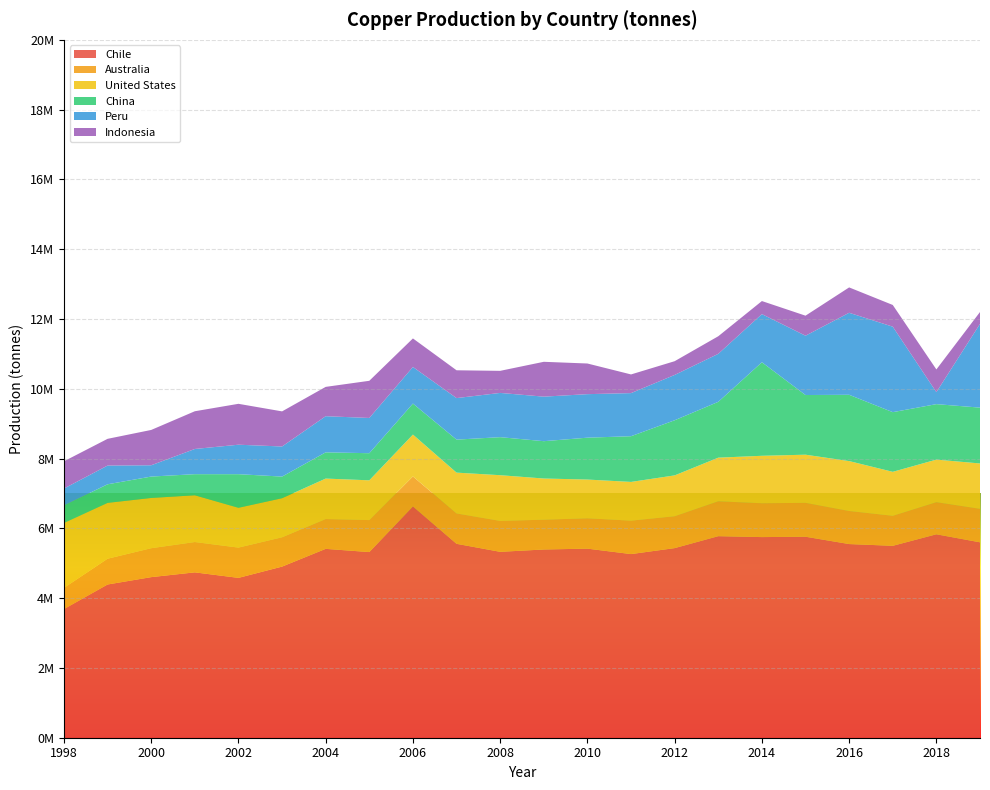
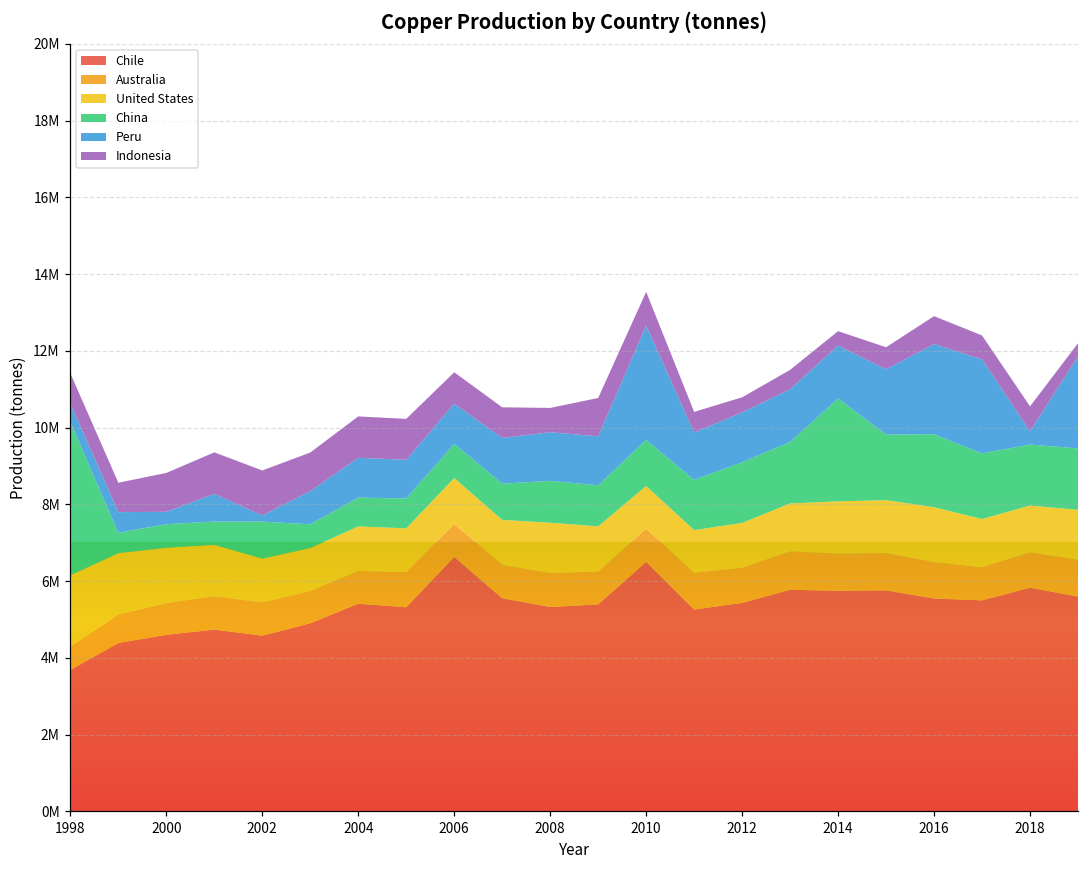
China, 1998: 500000 -> 4000000
Peru, 2002: 800000 -> 200000
Indonesia, 2004: 800000 -> 1100000
Chile, 2010: 5400000 -> 6500000
Peru, 2010: 1200000 -> 3000000
